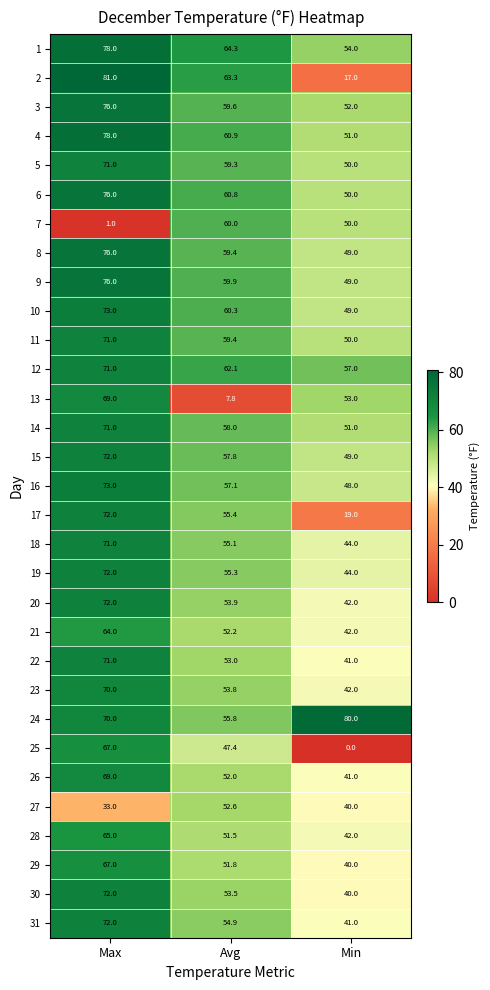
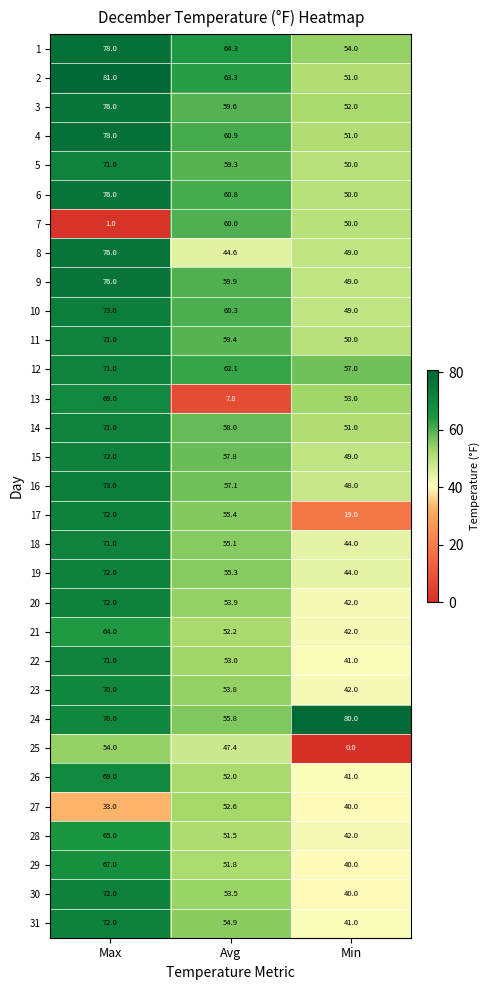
2, Min: 17.0 -> 51.0
8, Avg: 59.4 -> 44.6
25, Max: 67.0 -> 54.0
